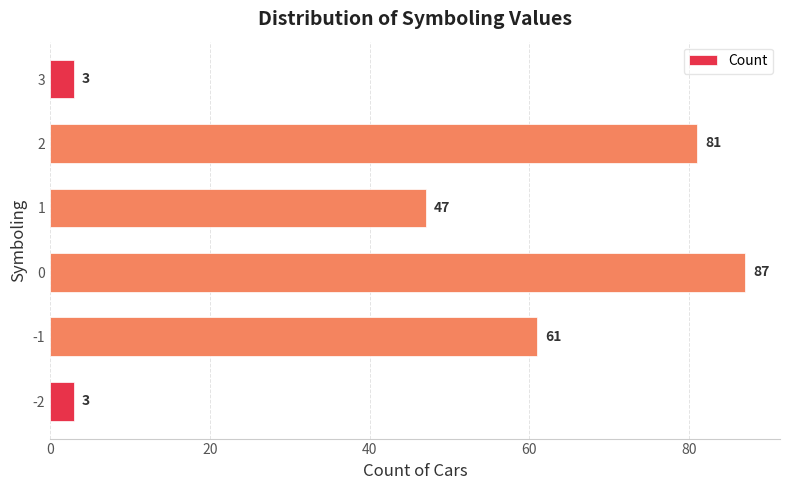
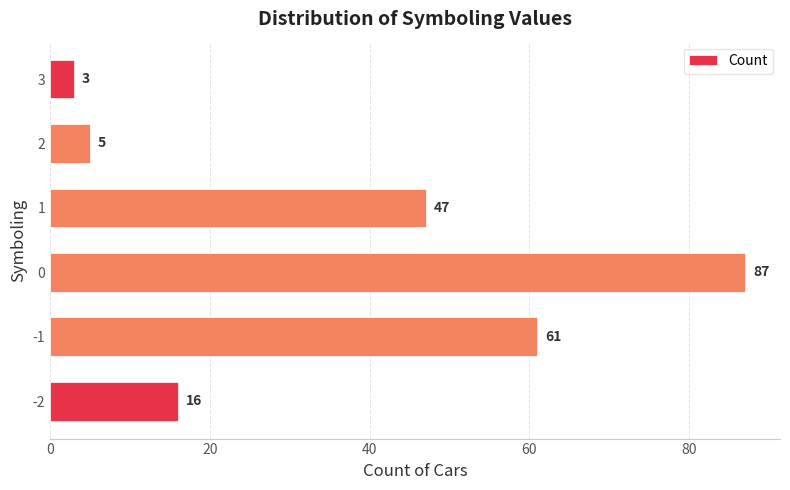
2: 81 -> 5
-2: 3 -> 16
